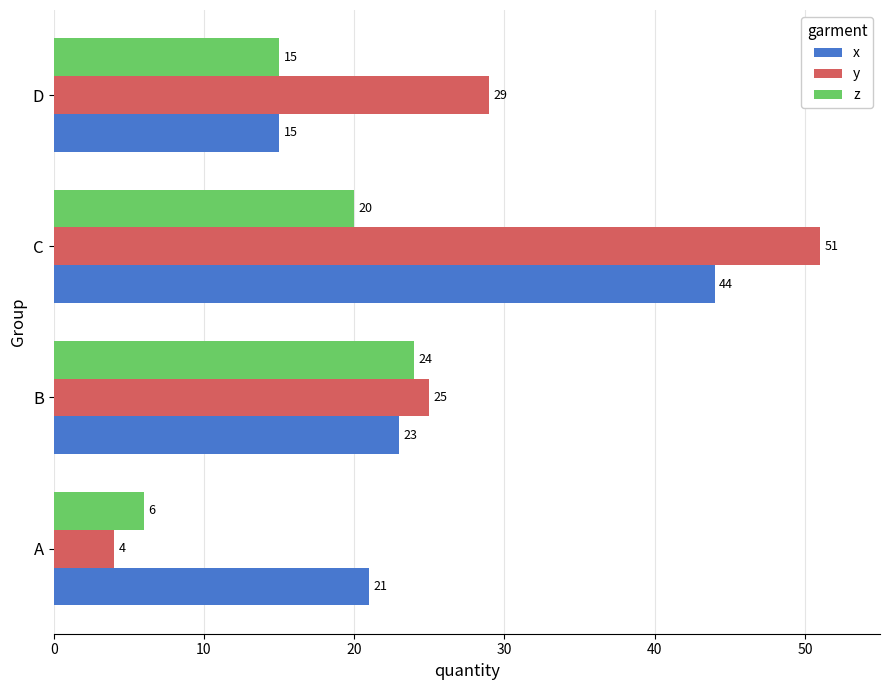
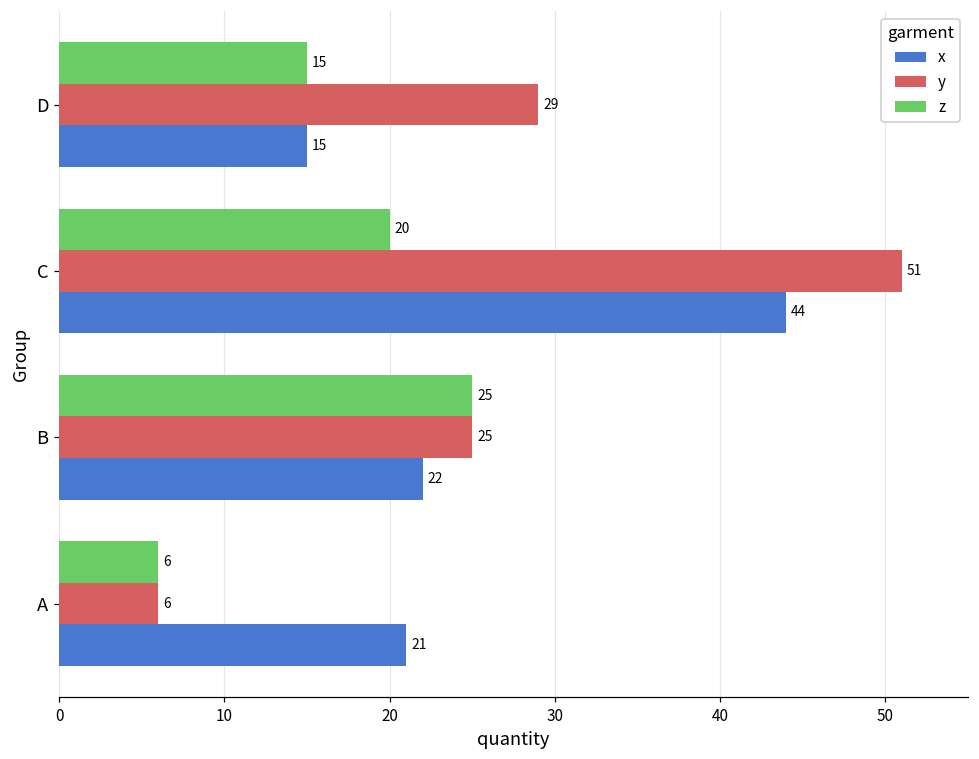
z, B: 24 -> 25
x, B: 23 -> 22
y, A: 4 -> 6
